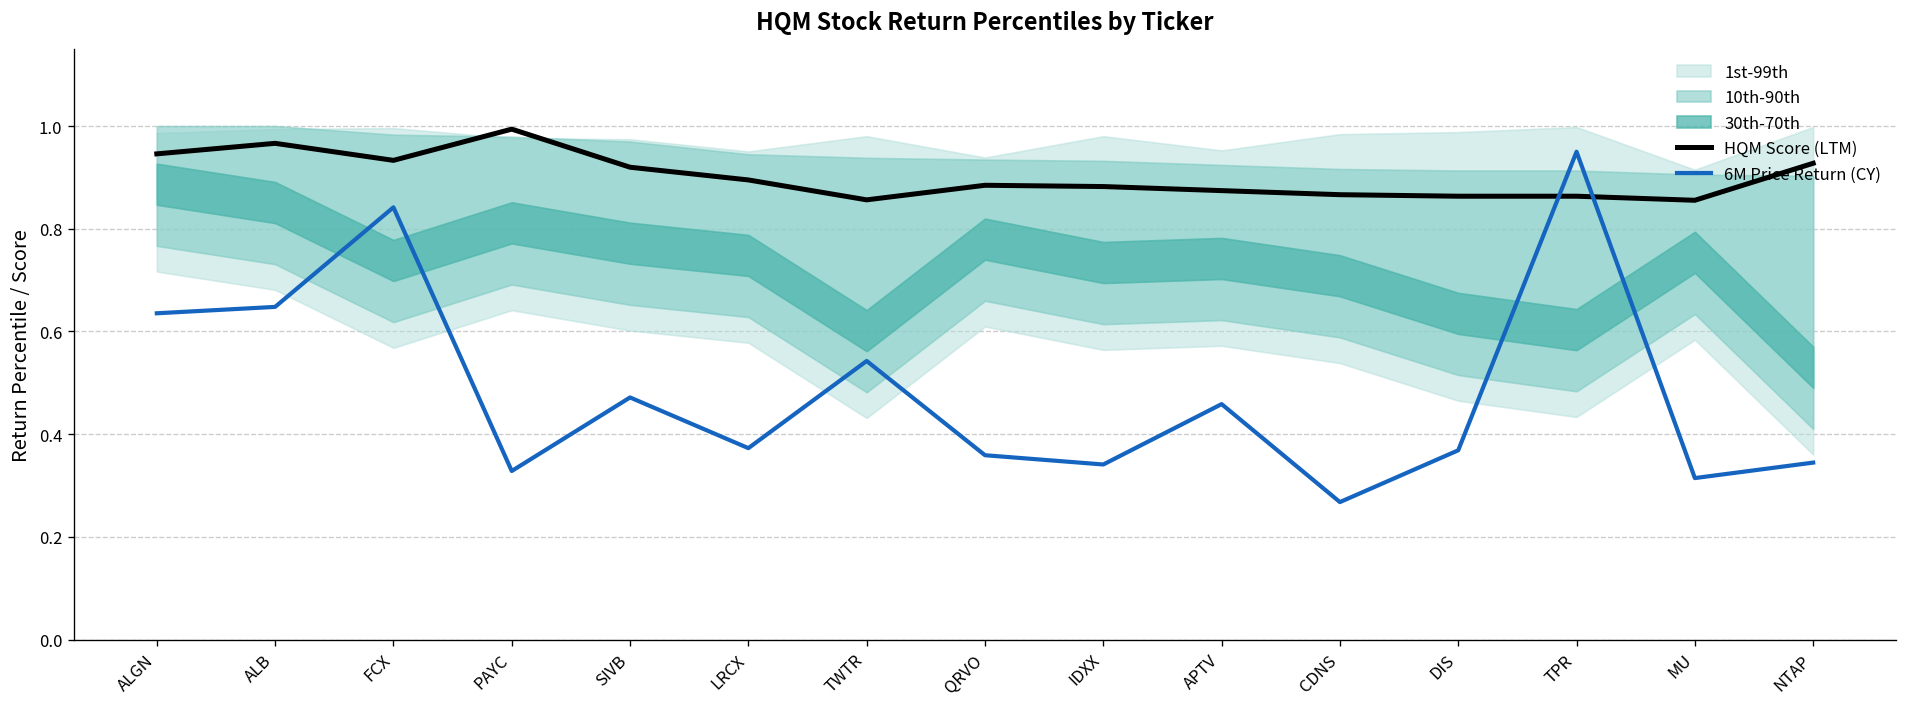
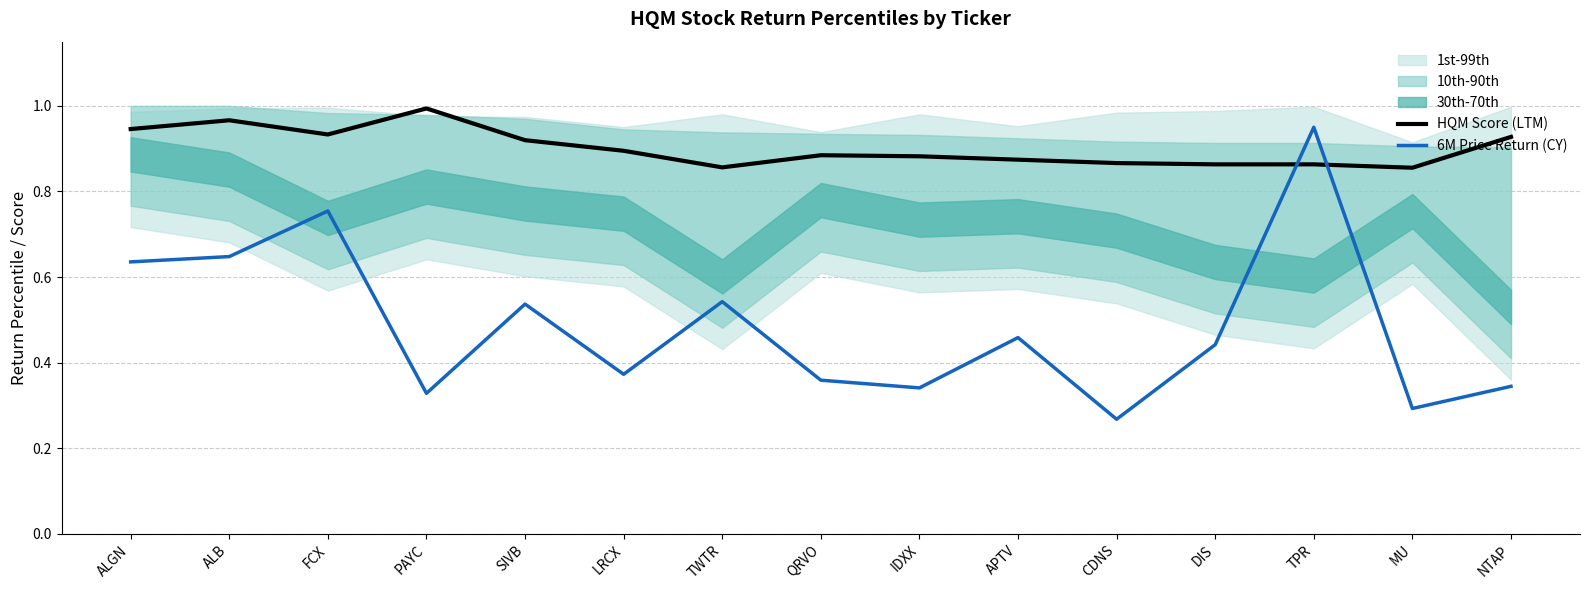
6M Price Return (CY), FCX: 0.84 -> 0.75
6M Price Return (CY), SIVB: 0.47 -> 0.54
6M Price Return (CY), DIS: 0.37 -> 0.44
6M Price Return (CY), MU: 0.31 -> 0.29
